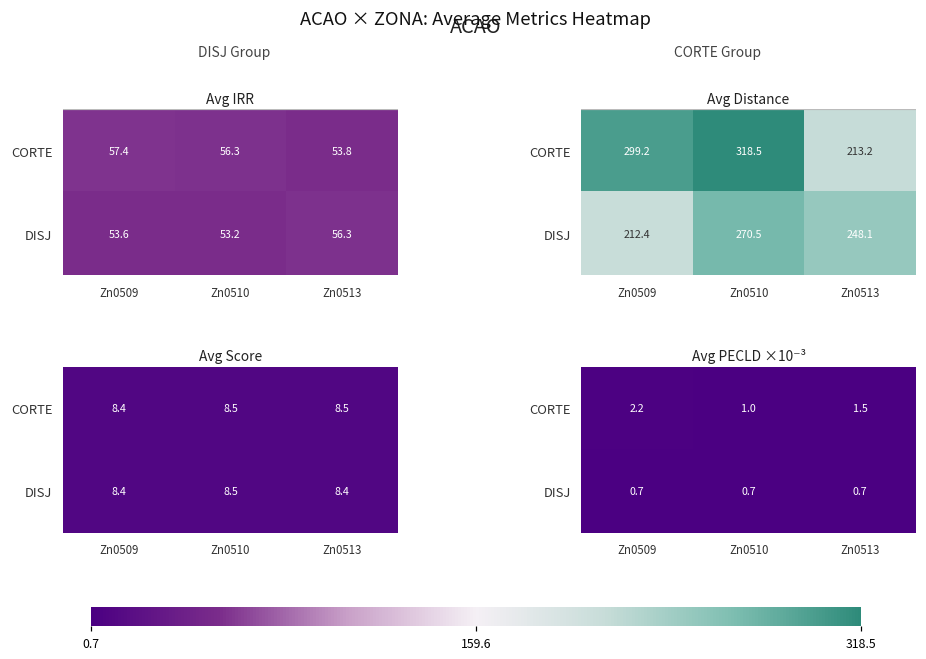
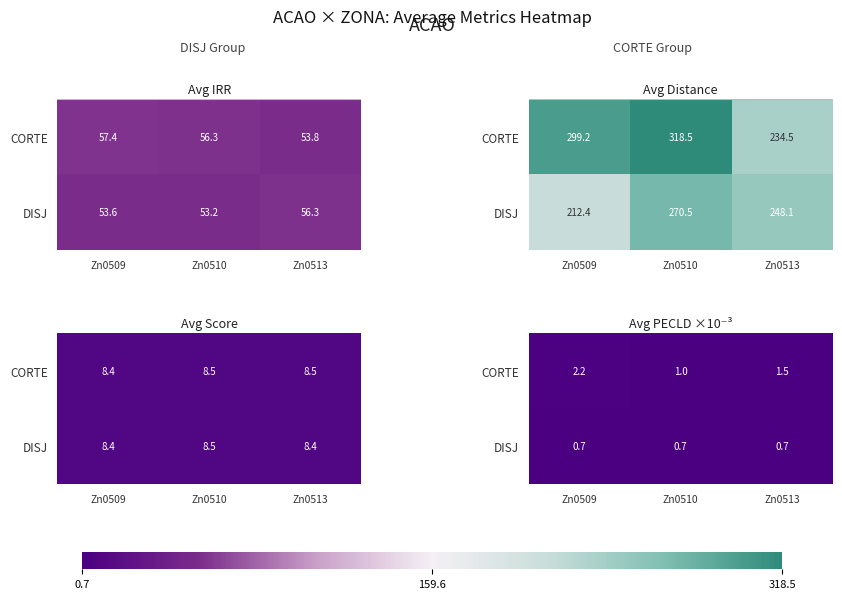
Avg Distance, CORTE, Zn0513: 213.2 -> 234.5
